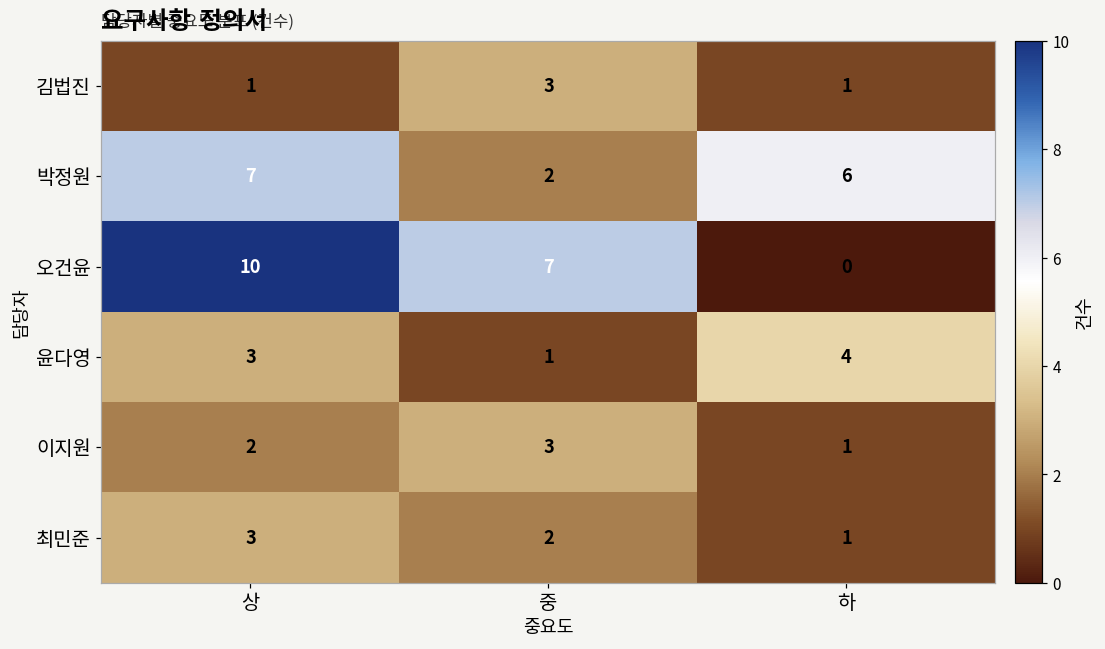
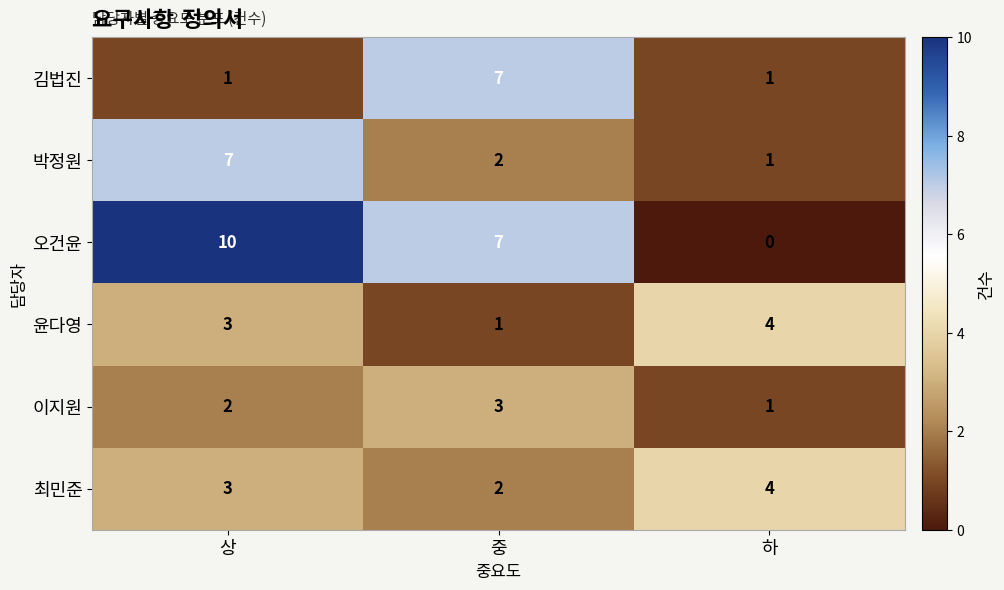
김법진, 중: 3 -> 7
박정원, 하: 6 -> 1
최민준, 하: 1 -> 4
